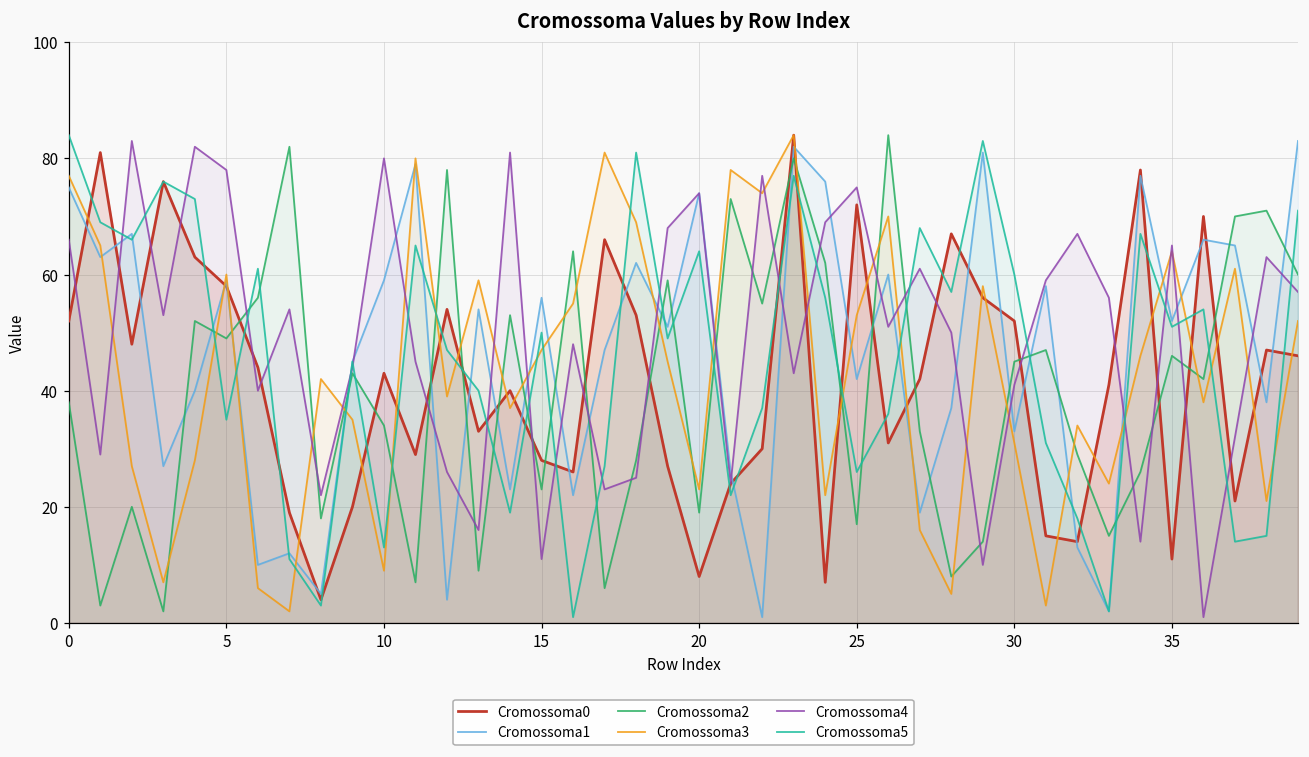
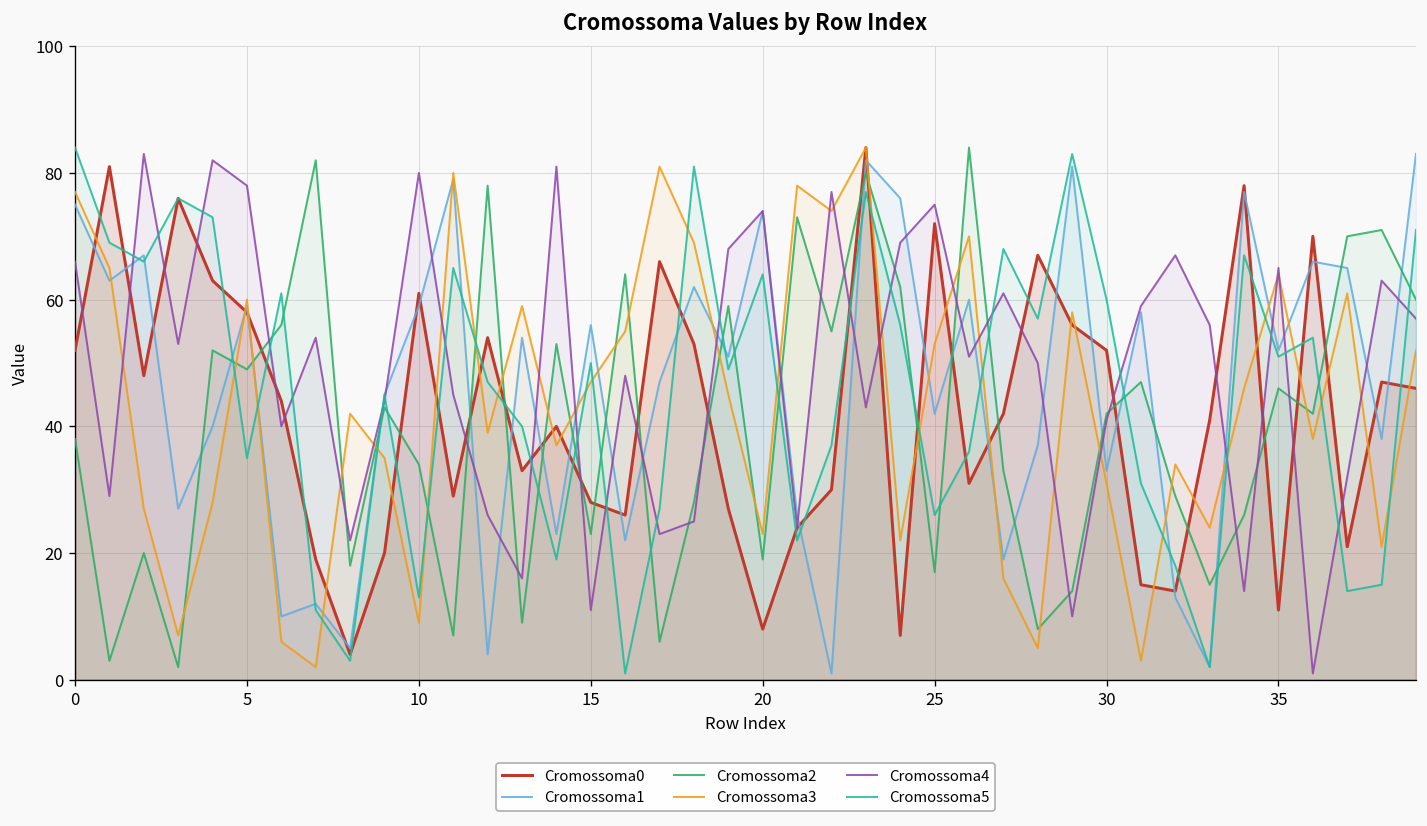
Cromossoma0, 10: 43 -> 61
Cromossoma2, 30: 45 -> 42
